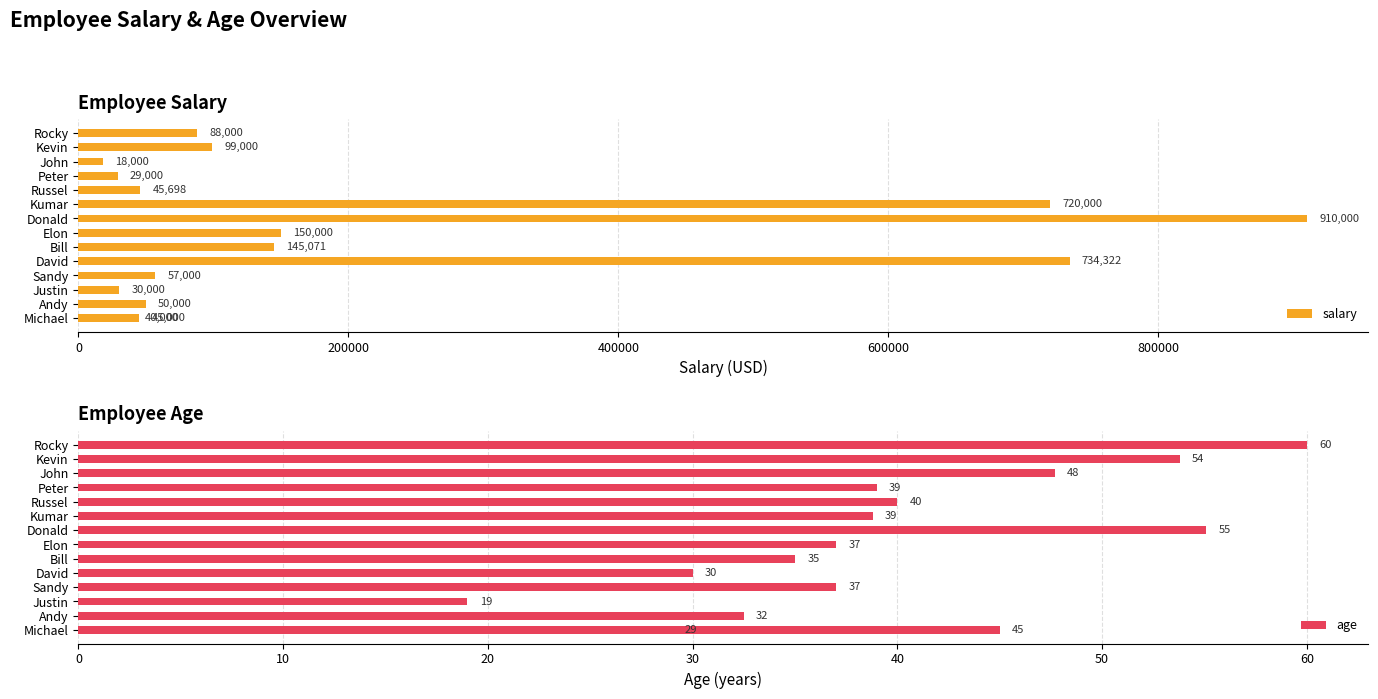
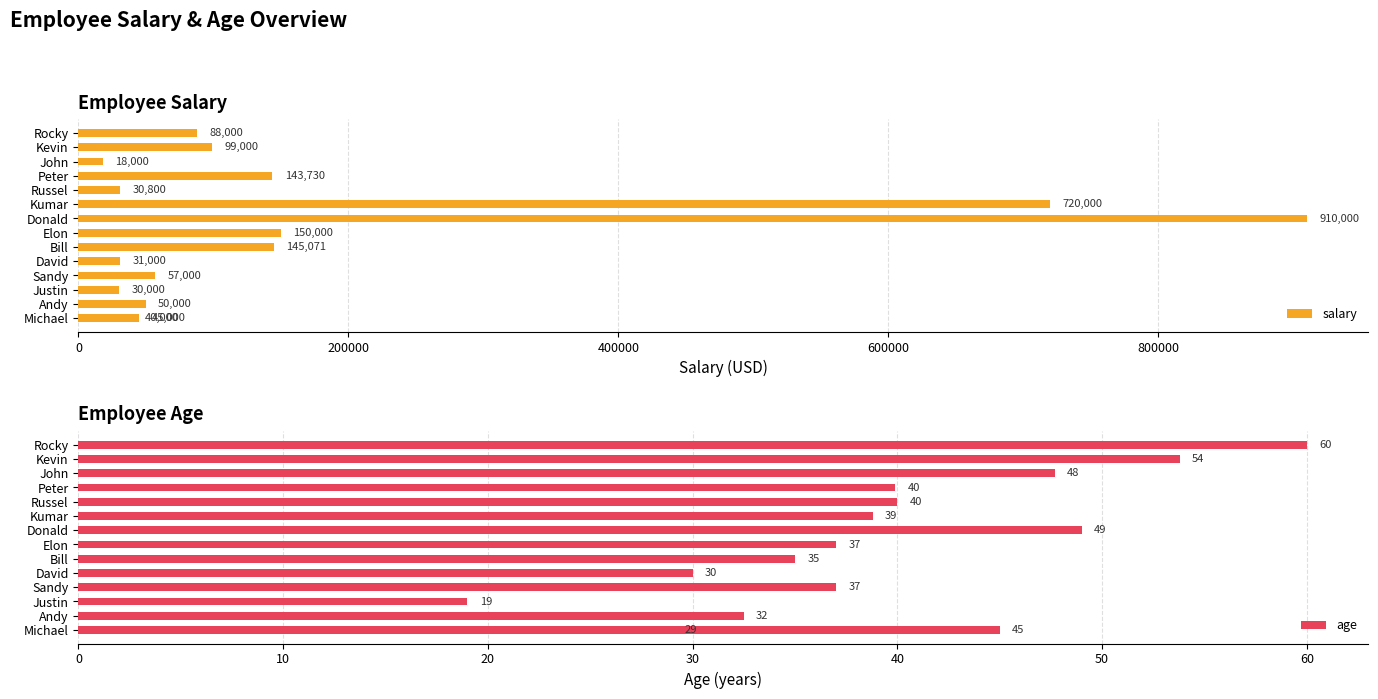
Employee Salary, Peter: 29,000 -> 143,730
Employee Salary, Russel: 45,698 -> 30,800
Employee Salary, David: 734,322 -> 31,000
Employee Age, Peter: 39 -> 40
Employee Age, Donald: 55 -> 49
